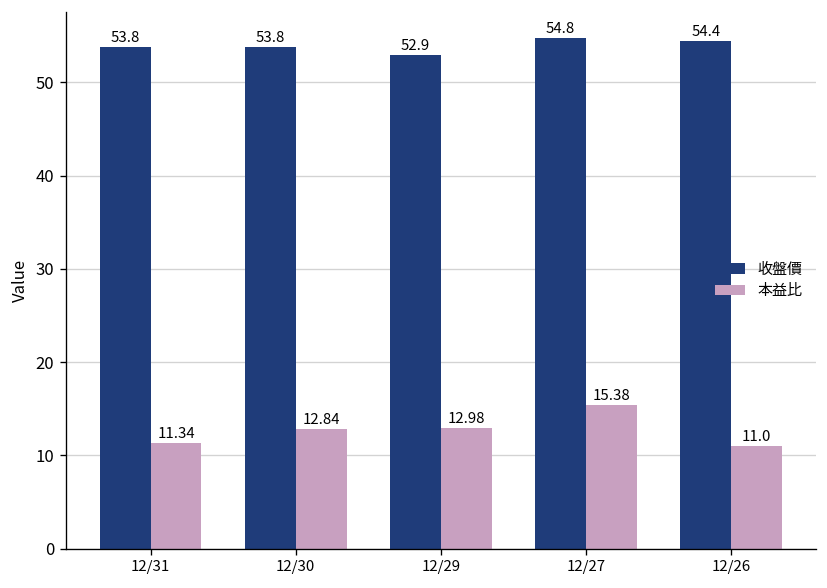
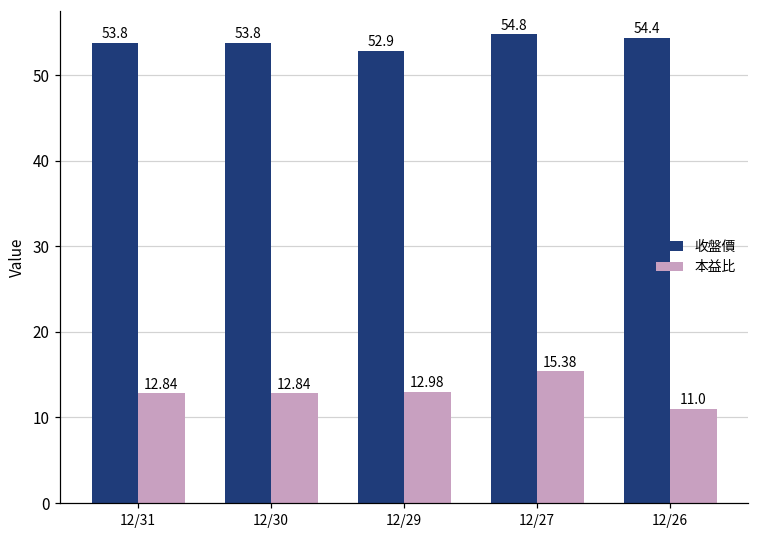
本益比, 12/31: 11.34 -> 12.84
